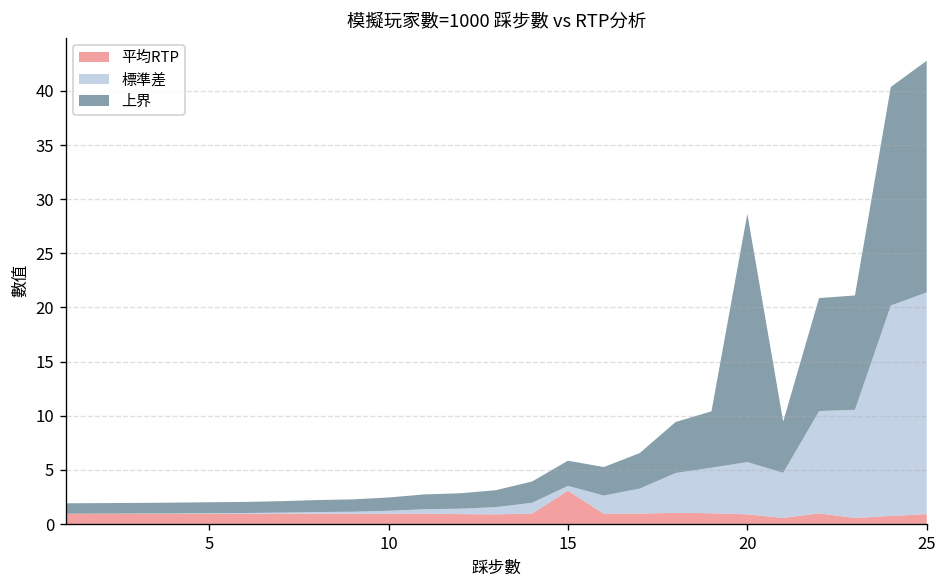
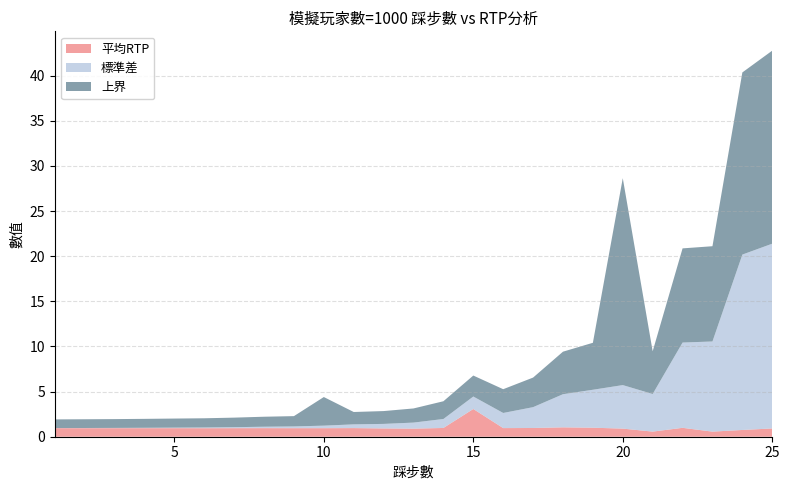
上界, 10: 1 -> 3
標準差, 15: 0 -> 1
